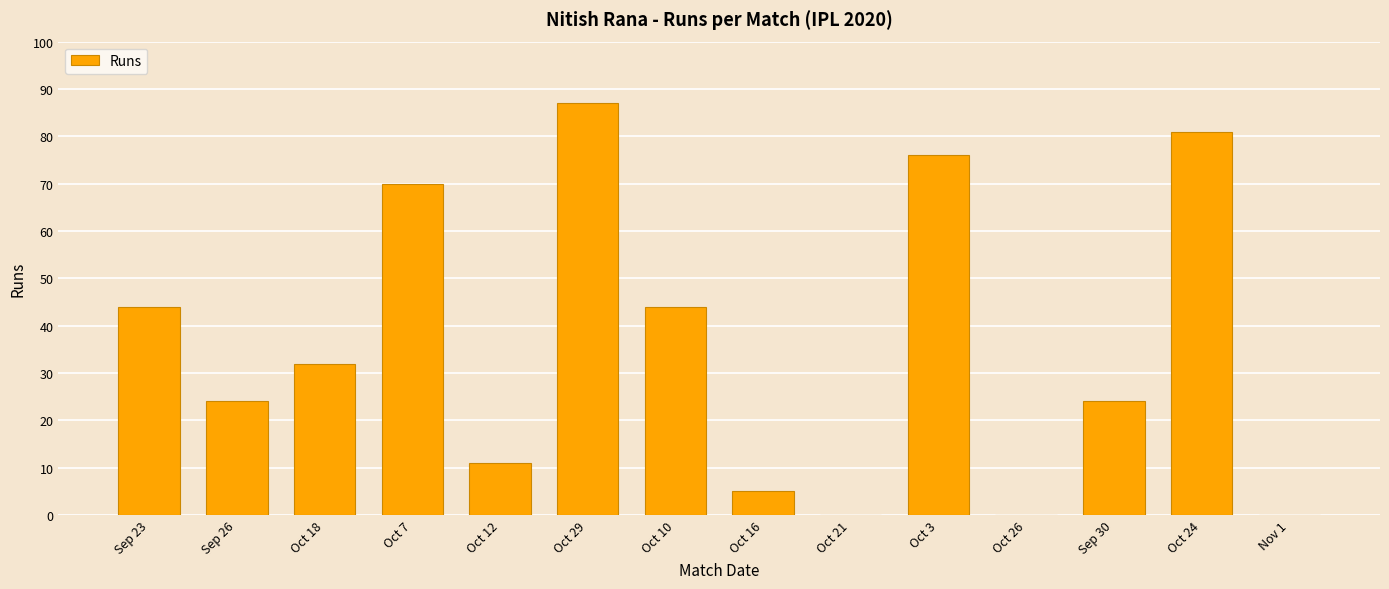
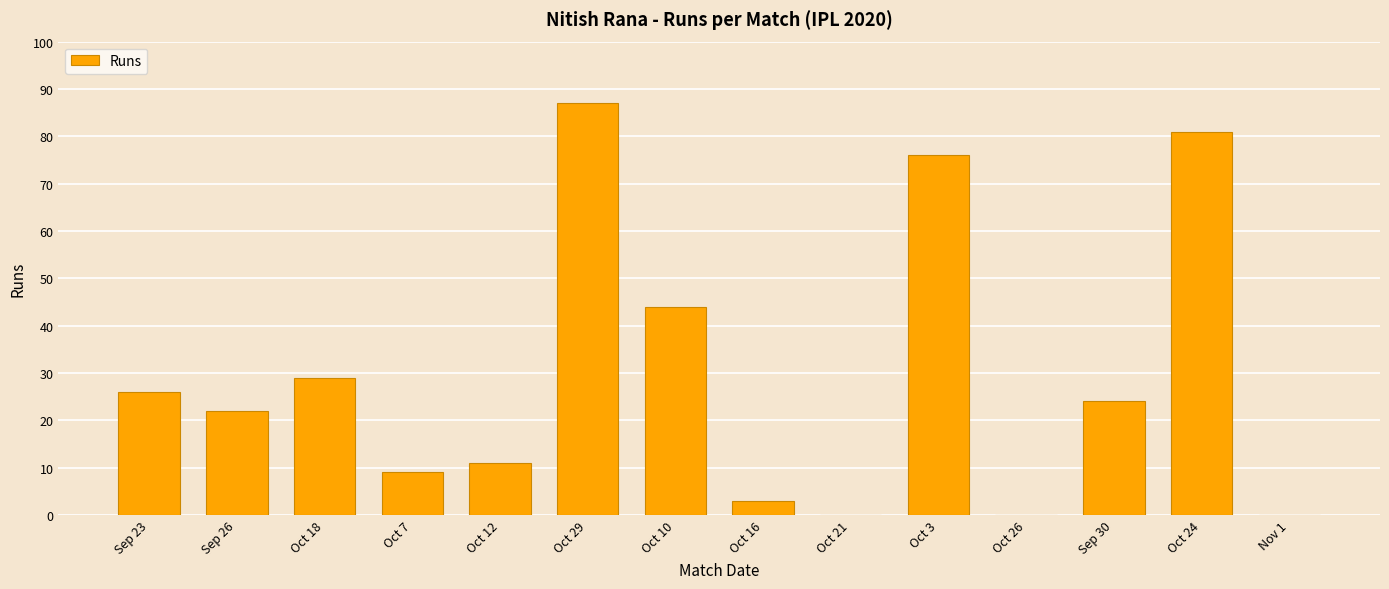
Sep 23: 44 -> 26
Sep 26: 24 -> 22
Oct 18: 32 -> 29
Oct 7: 70 -> 9
Oct 16: 5 -> 3
